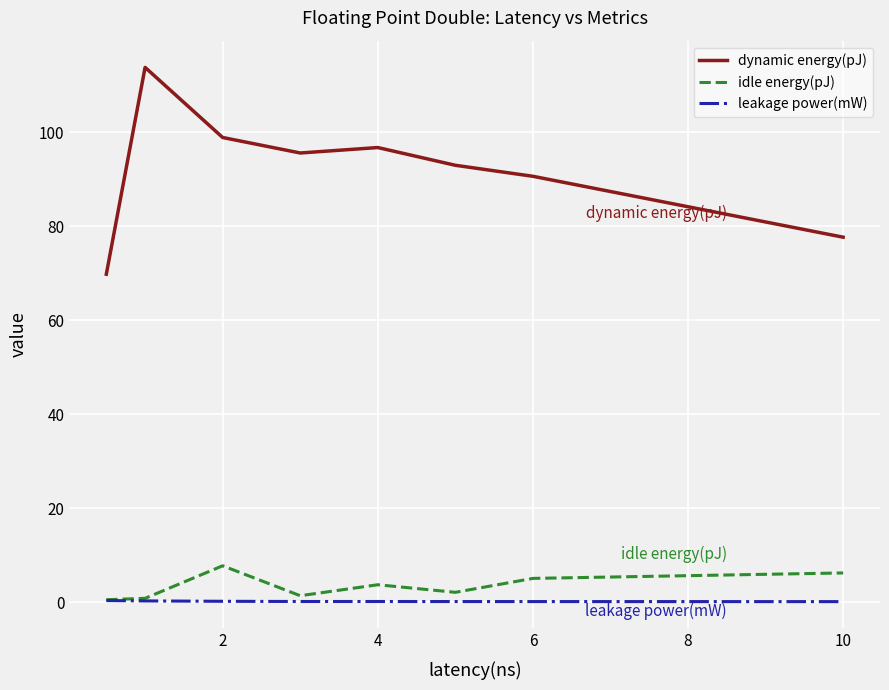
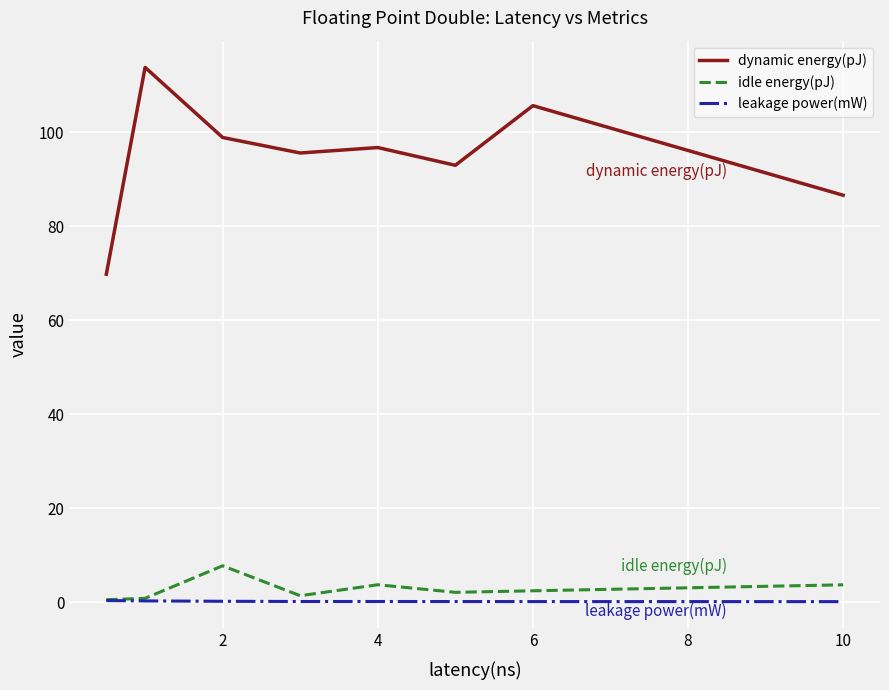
dynamic energy(pJ), 6: 91 -> 106
idle energy(pJ), 6: 5 -> 2
dynamic energy(pJ), 10: 78 -> 87
idle energy(pJ), 10: 6 -> 4
